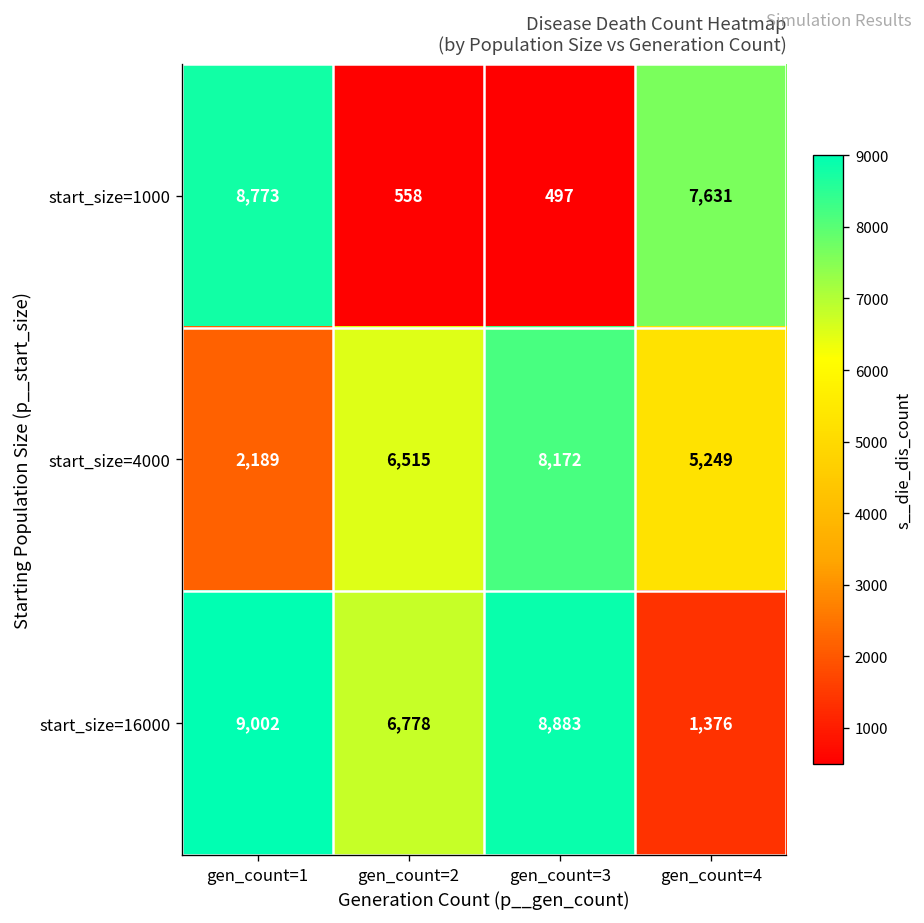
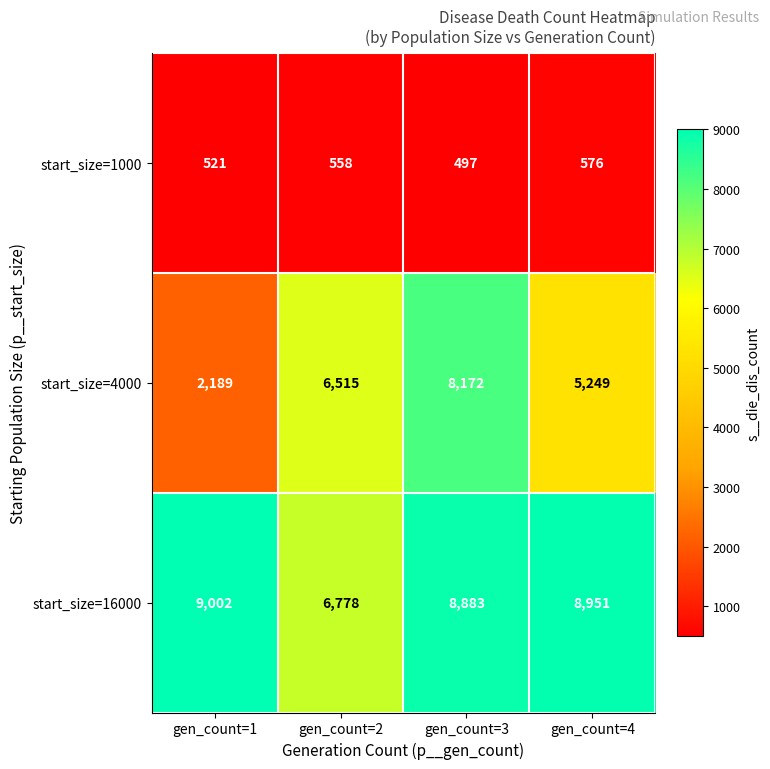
start_size=1000, gen_count=1: 8,773 -> 521
start_size=1000, gen_count=4: 7,631 -> 576
start_size=16000, gen_count=4: 1,376 -> 8,951
